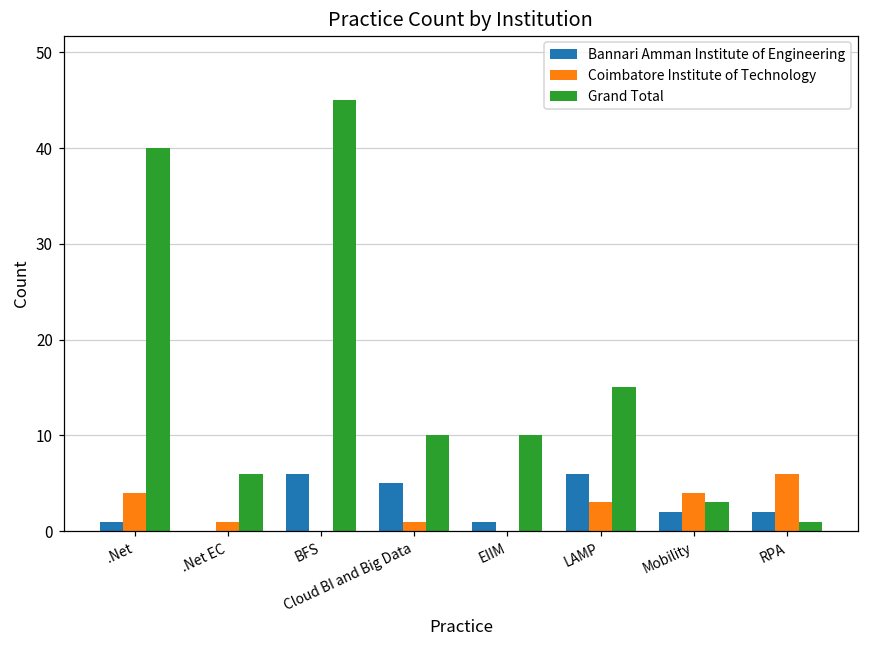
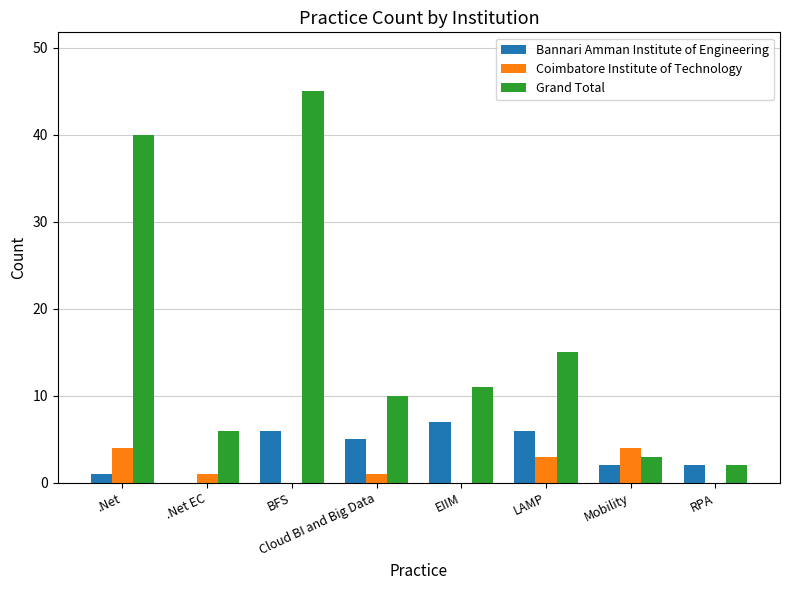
Bannari Amman Institute of Engineering, EIIM: 1 -> 7
Grand Total, EIIM: 10 -> 11
Coimbatore Institute of Technology, RPA: 6 -> 0
Grand Total, RPA: 1 -> 2
